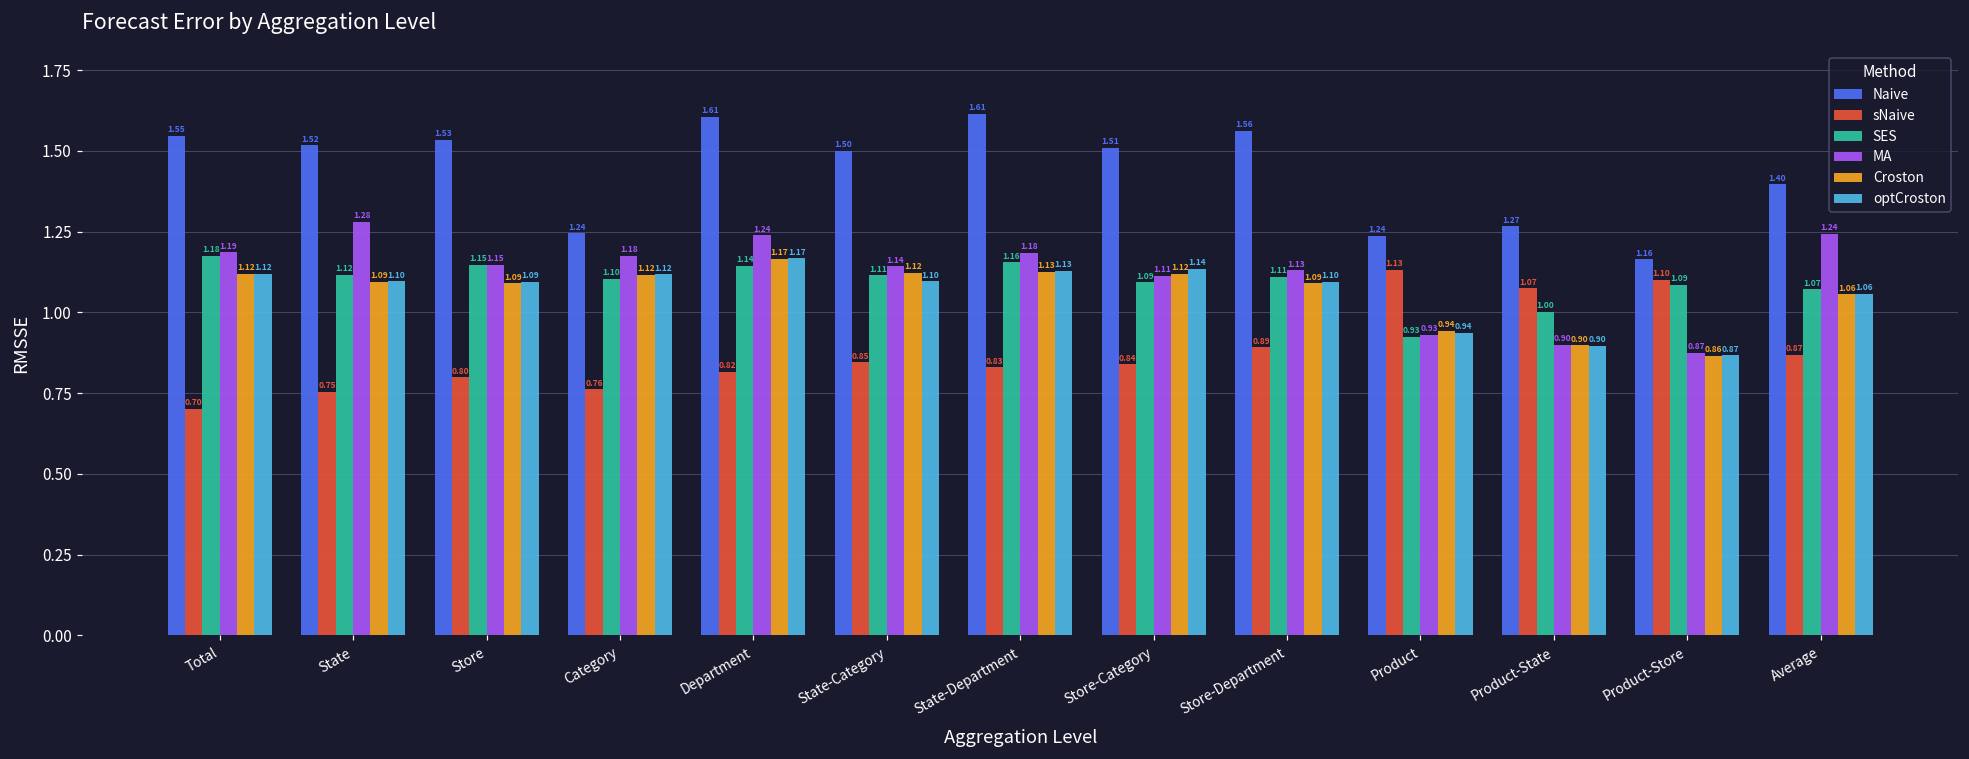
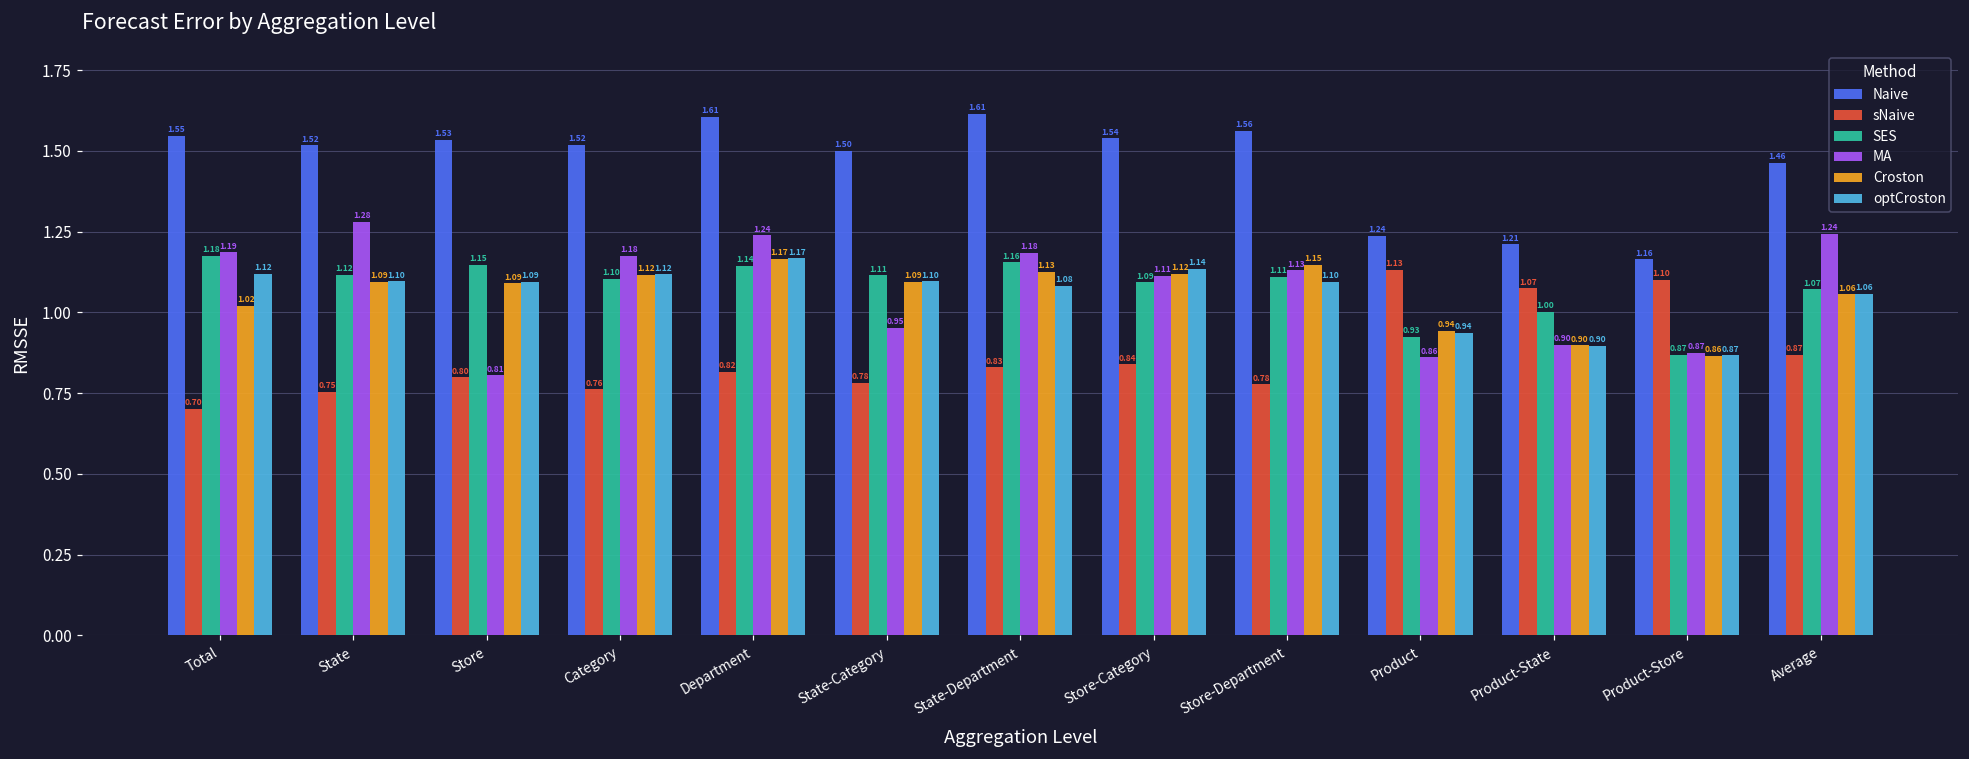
Croston, Total: 1.12 -> 1.02
MA, Store: 1.15 -> 0.81
Naive, Category: 1.24 -> 1.52
sNaive, State-Category: 0.85 -> 0.78
MA, State-Category: 1.14 -> 0.95
Croston, State-Category: 1.12 -> 1.09
optCroston, State-Department: 1.13 -> 1.08
Naive, Store-Category: 1.51 -> 1.54
sNaive, Store-Department: 0.89 -> 0.78
Croston, Store-Department: 1.09 -> 1.15
MA, Product: 0.93 -> 0.86
Naive, Product-State: 1.27 -> 1.21
SES, Product-Store: 1.09 -> 0.87
Naive, Average: 1.40 -> 1.46
